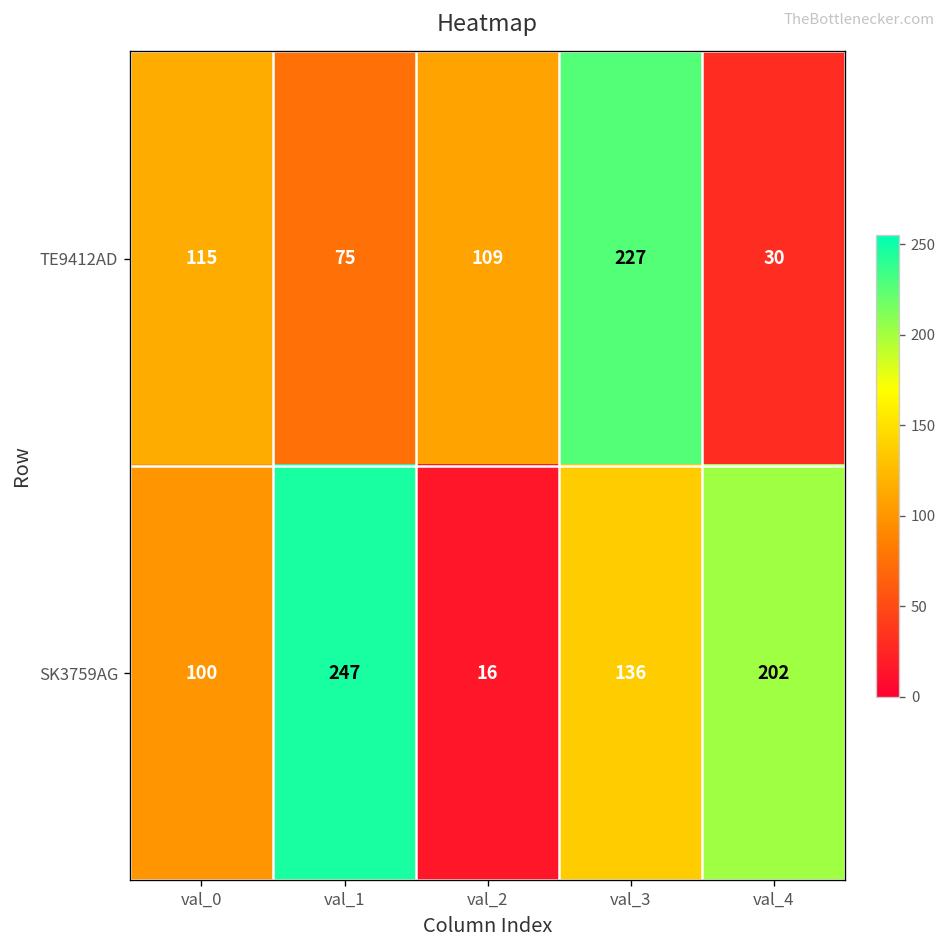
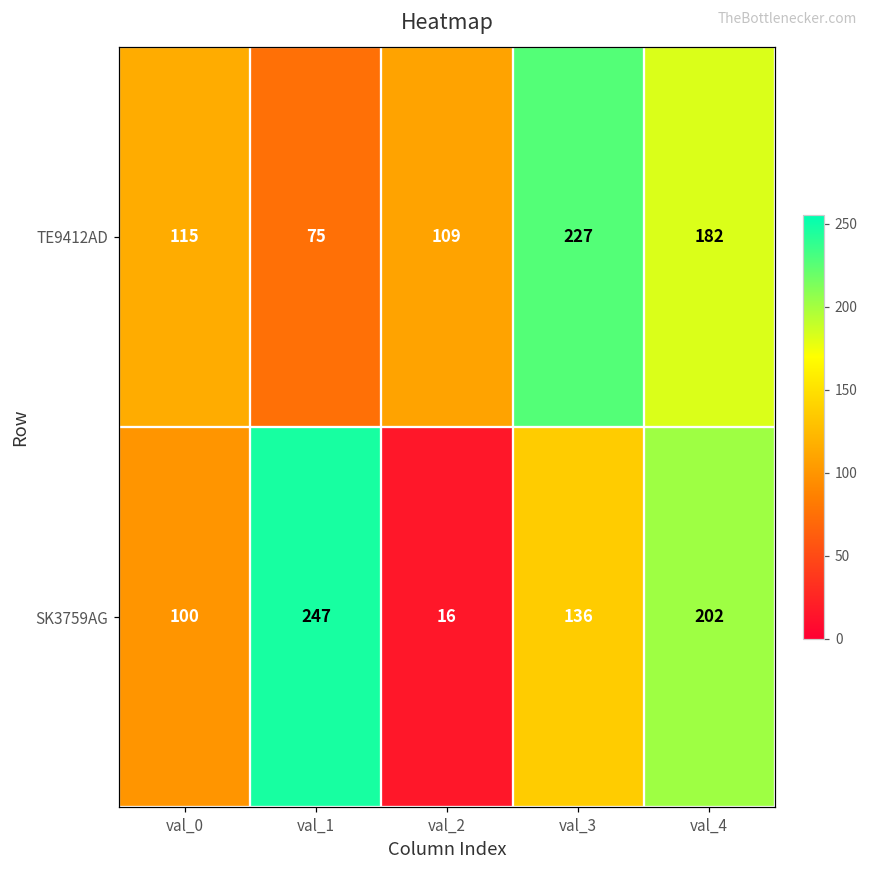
TE9412AD, val_4: 30 -> 182
